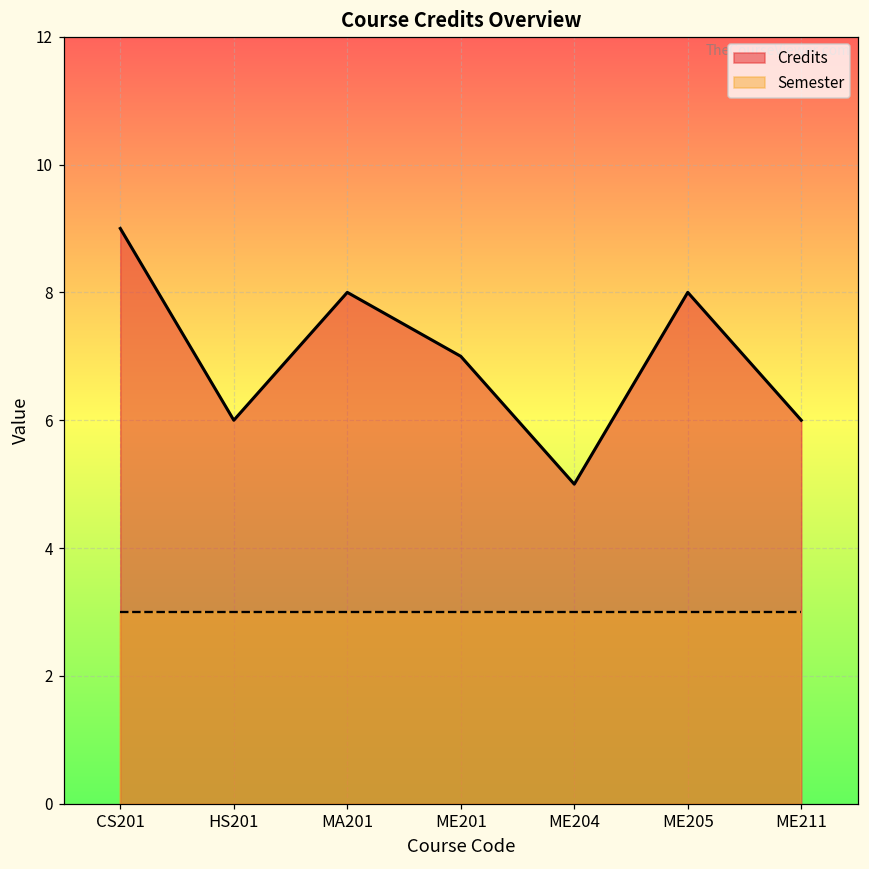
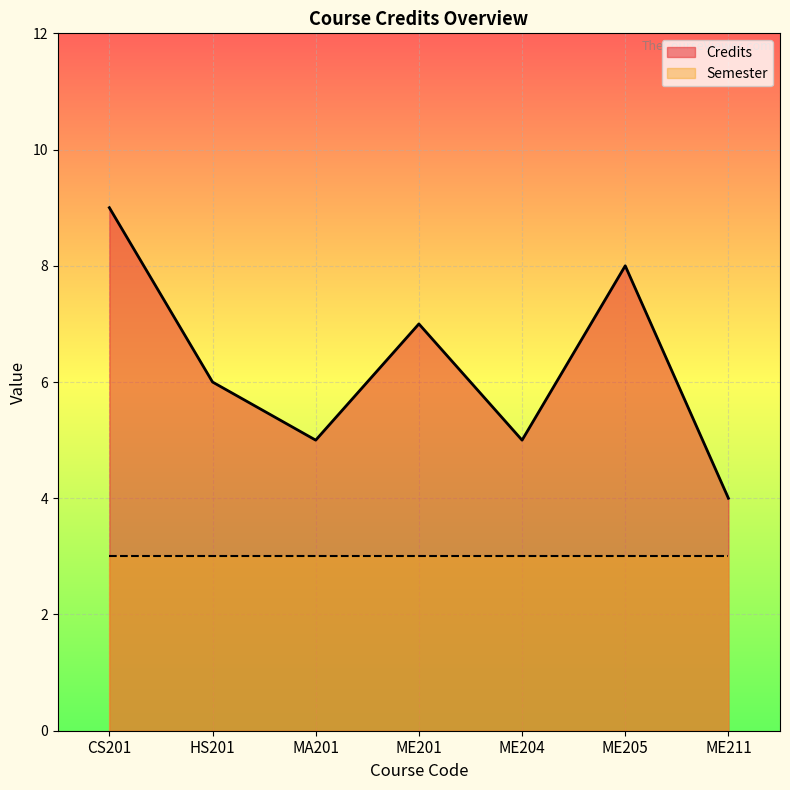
Credits, MA201: 8 -> 5
Credits, ME211: 6 -> 4
